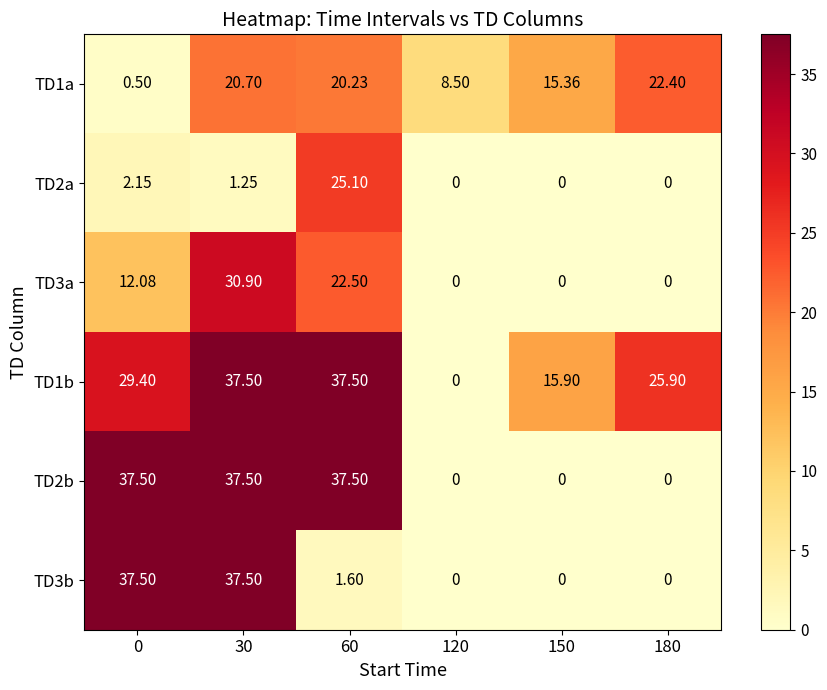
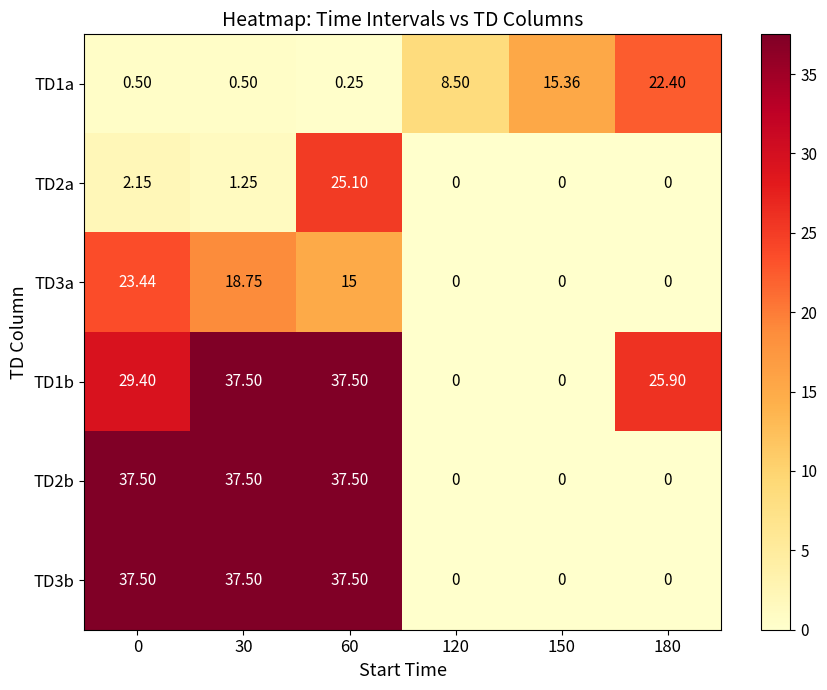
TD1a, 30: 20.70 -> 0.50
TD1a, 60: 20.23 -> 0.25
TD3a, 0: 12.08 -> 23.44
TD3a, 30: 30.90 -> 18.75
TD3a, 60: 22.50 -> 15
TD1b, 150: 15.90 -> 0
TD3b, 60: 1.60 -> 37.50
